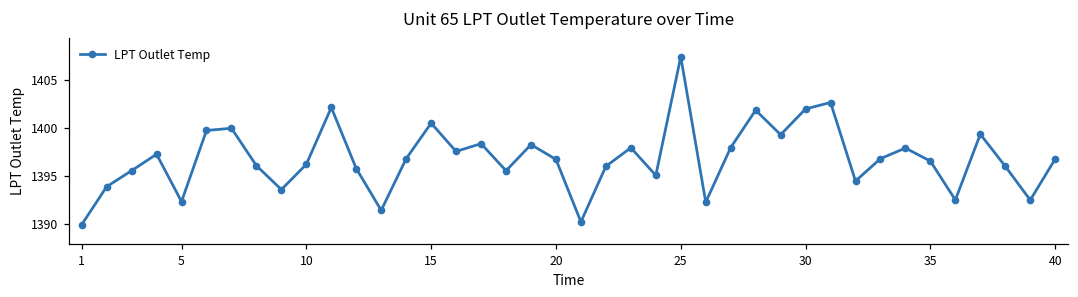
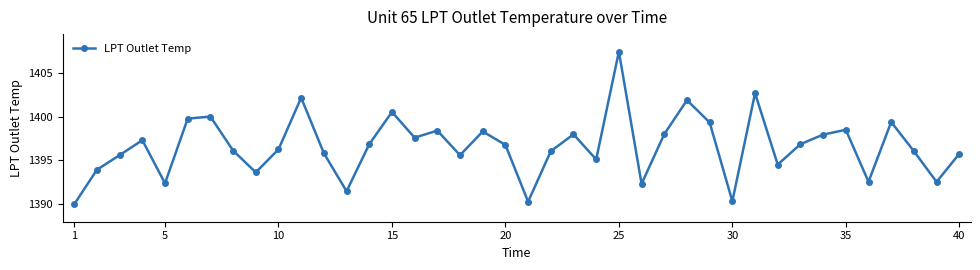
30: 1402 -> 1390
35: 1397 -> 1398
40: 1397 -> 1396
